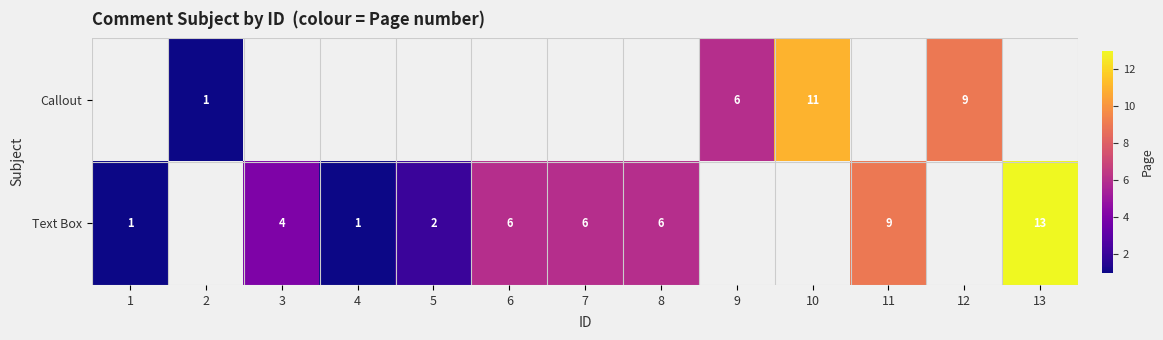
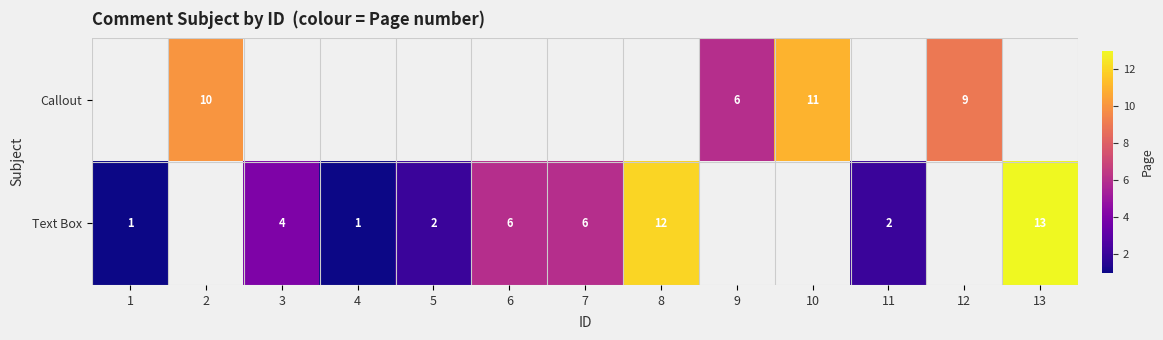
Callout, 2: 1 -> 10
Text Box, 8: 6 -> 12
Text Box, 11: 9 -> 2
